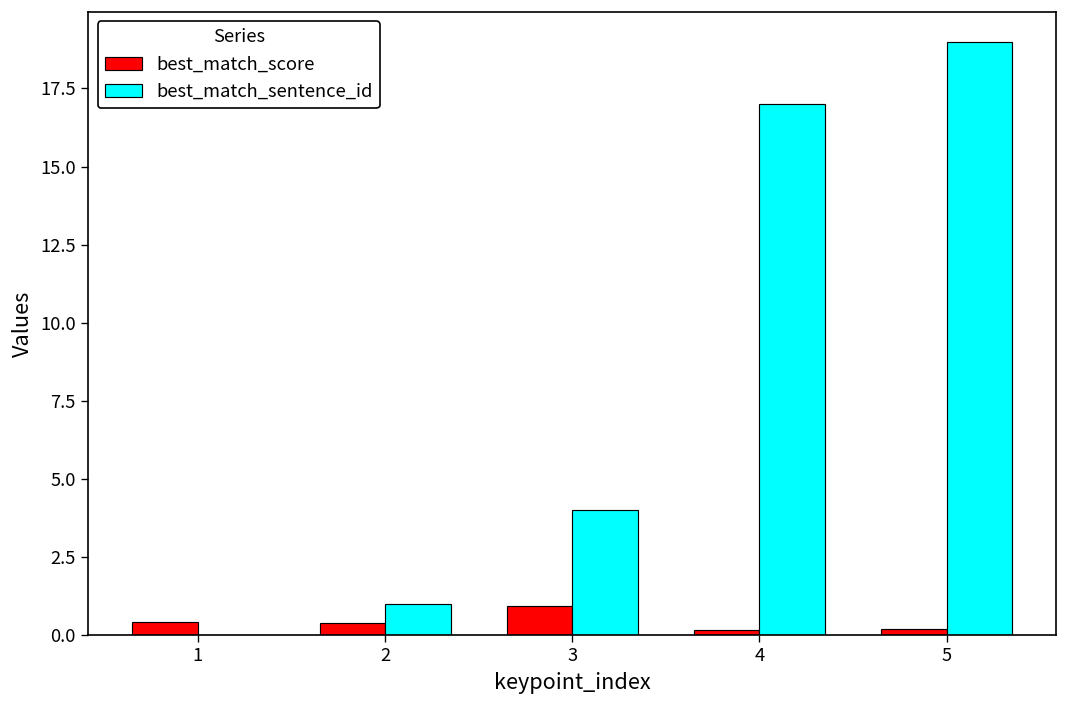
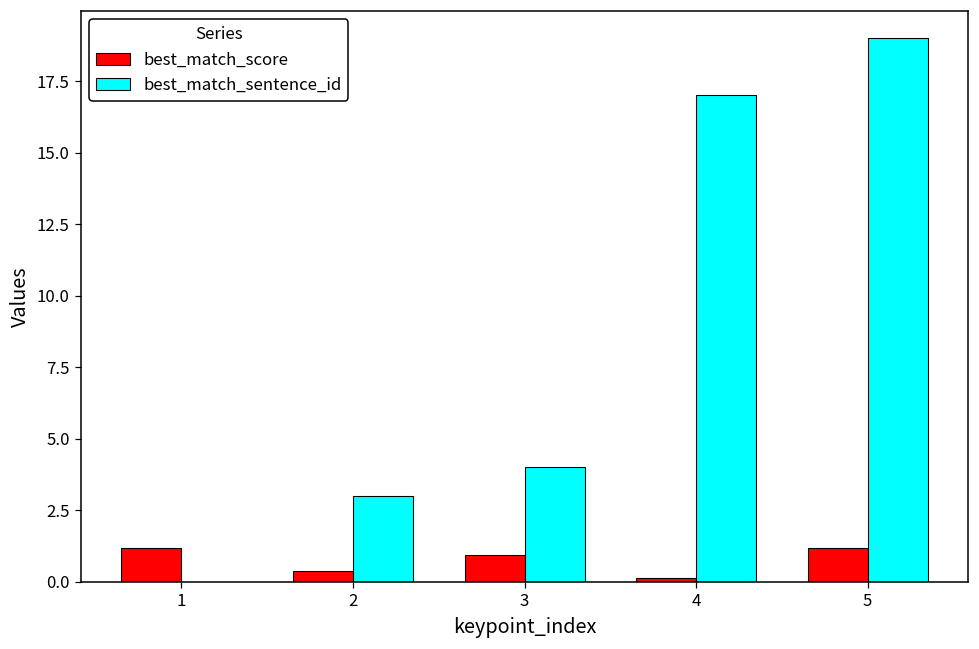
best_match_score, 1: 0.4 -> 1.2
best_match_sentence_id, 2: 1 -> 3
best_match_score, 5: 0.2 -> 1.2
